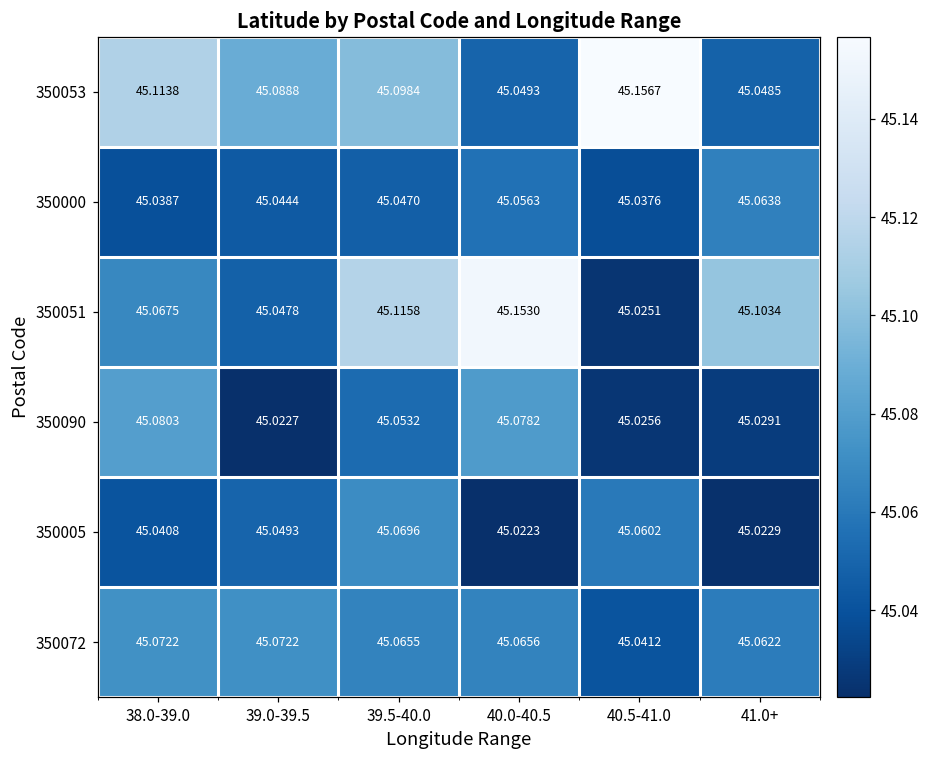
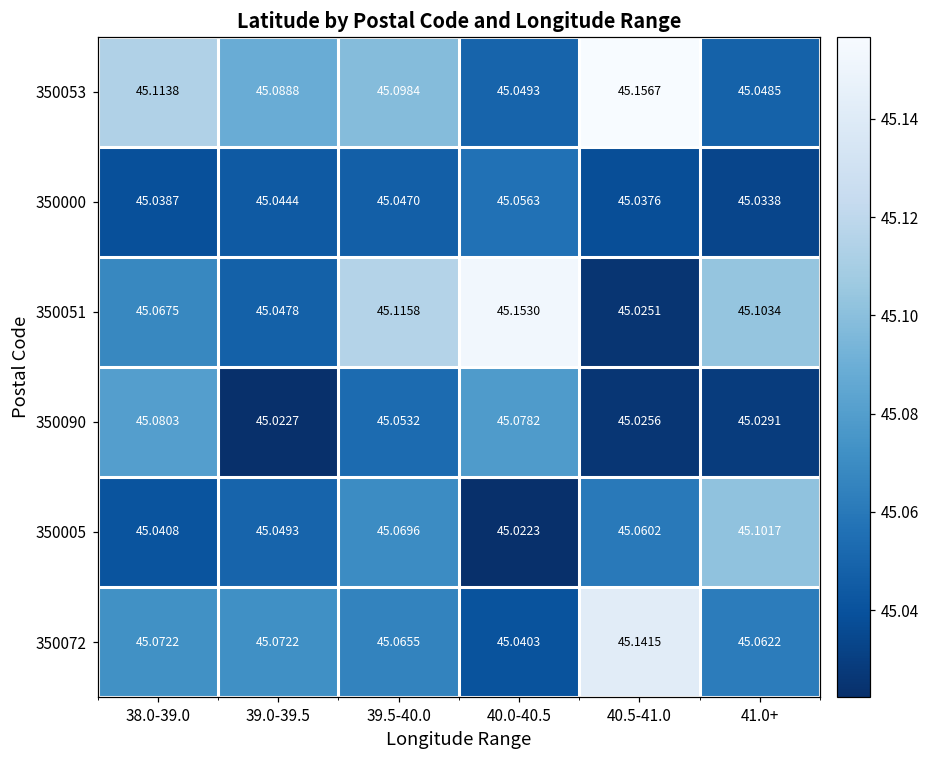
350000, 41.0+: 45.0638 -> 45.0338
350005, 41.0+: 45.0229 -> 45.1017
350072, 40.0-40.5: 45.0656 -> 45.0403
350072, 40.5-41.0: 45.0412 -> 45.1415
